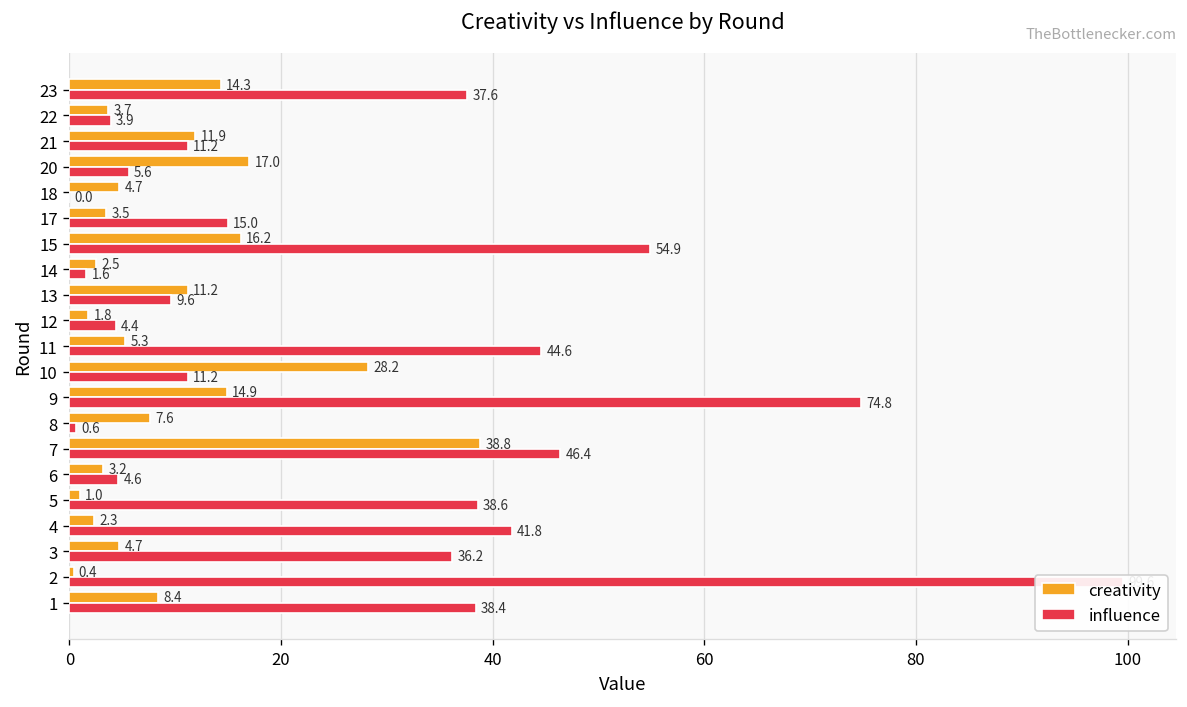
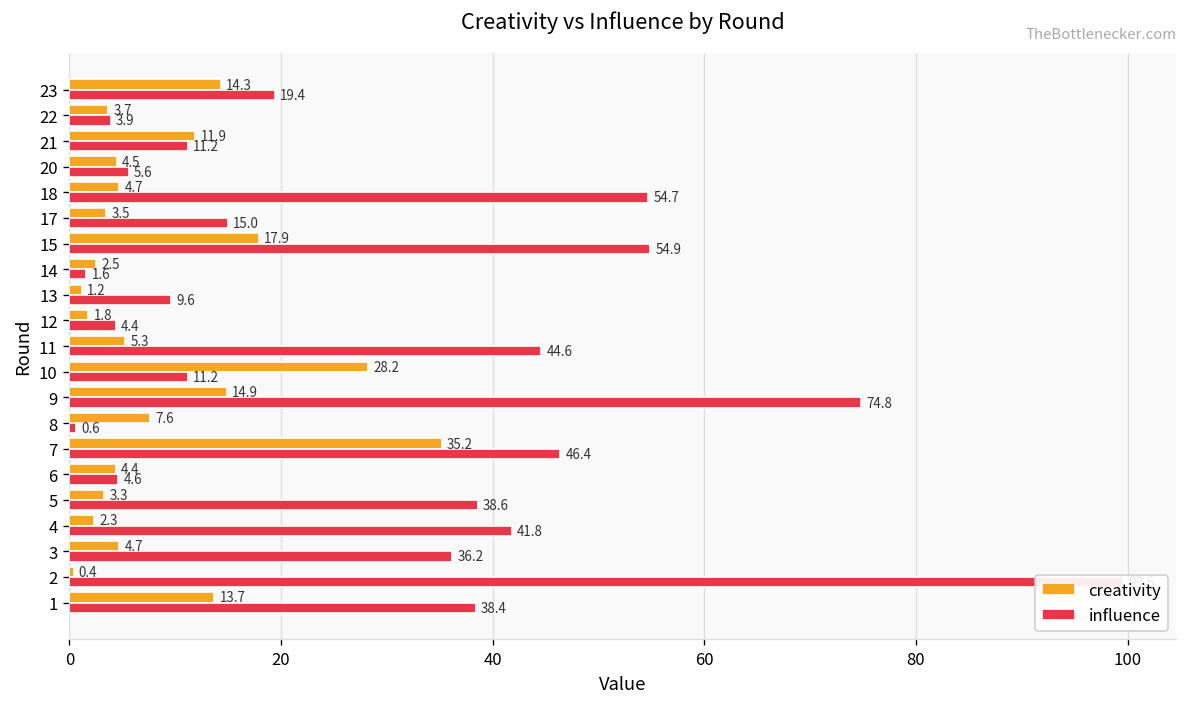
influence, 23: 37.6 -> 19.4
creativity, 20: 17.0 -> 4.5
influence, 18: 0.0 -> 54.7
creativity, 15: 16.2 -> 17.9
creativity, 13: 11.2 -> 1.2
creativity, 7: 38.8 -> 35.2
creativity, 6: 3.2 -> 4.4
creativity, 5: 1.0 -> 3.3
creativity, 1: 8.4 -> 13.7
